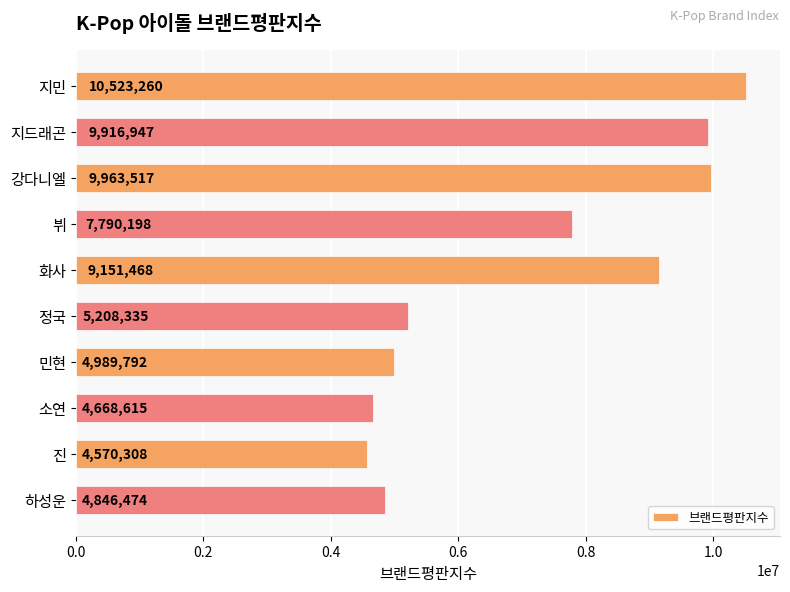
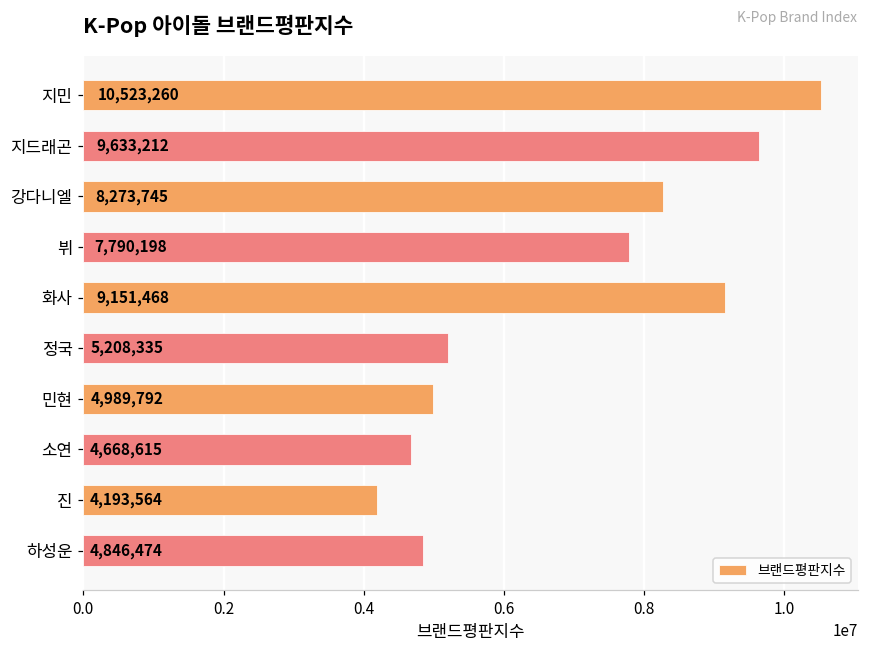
지드래곤: 9,916,947 -> 9,633,212
강다니엘: 9,963,517 -> 8,273,745
진: 4,570,308 -> 4,193,564
